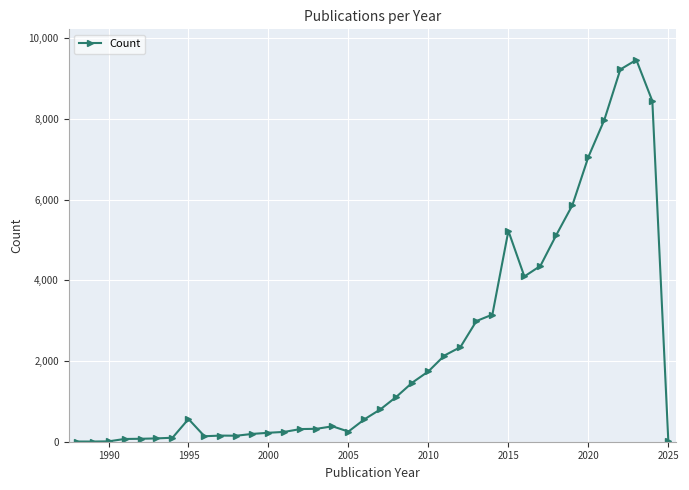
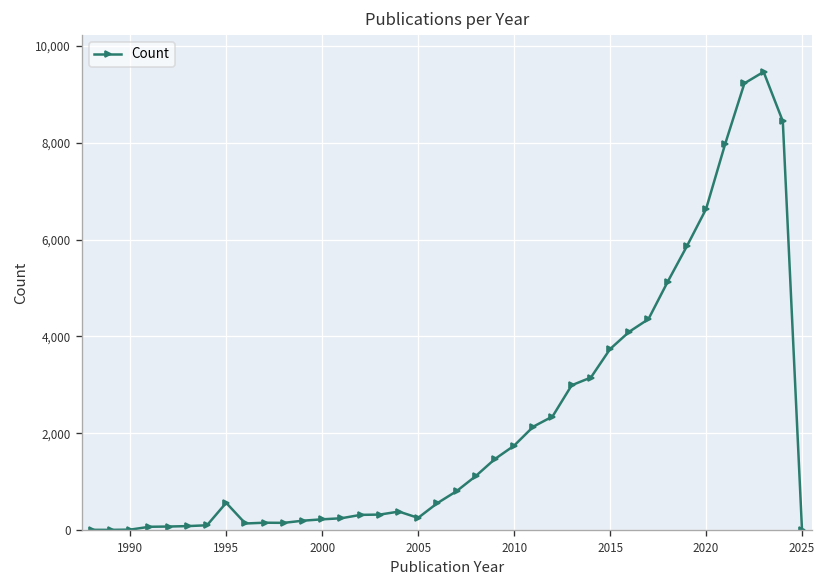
2015: 5,200 -> 3,700
2020: 7,100 -> 6,600
